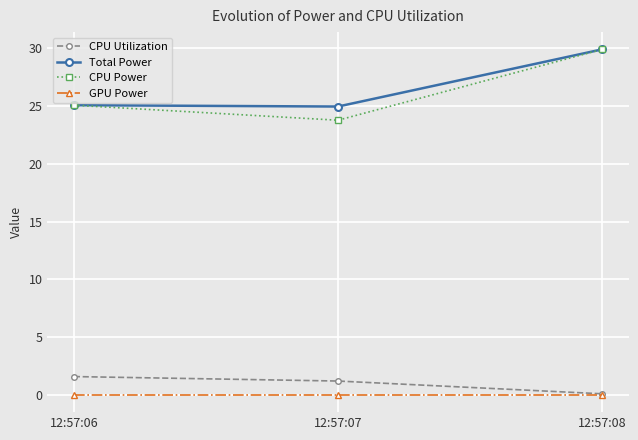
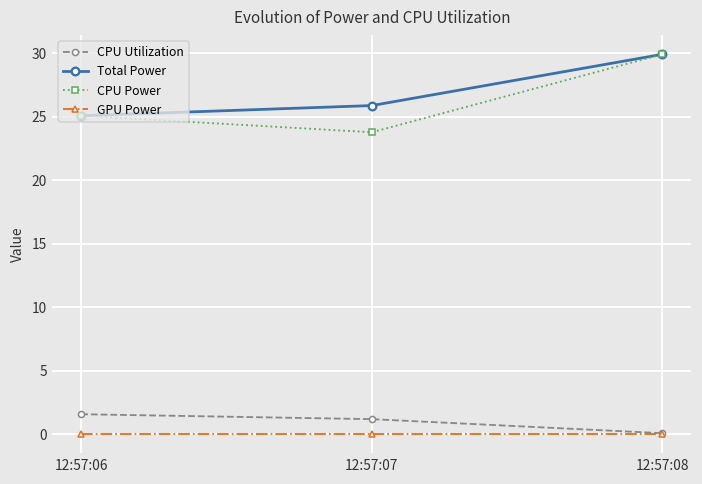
Total Power, 12:57:07: 25.0 -> 25.9
